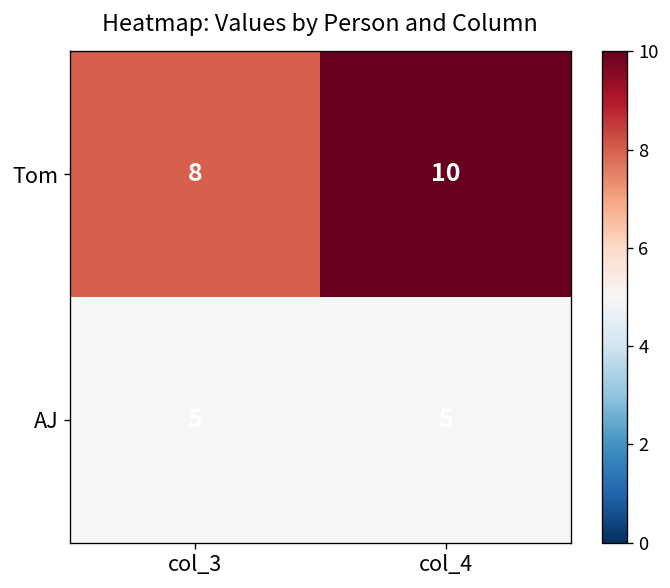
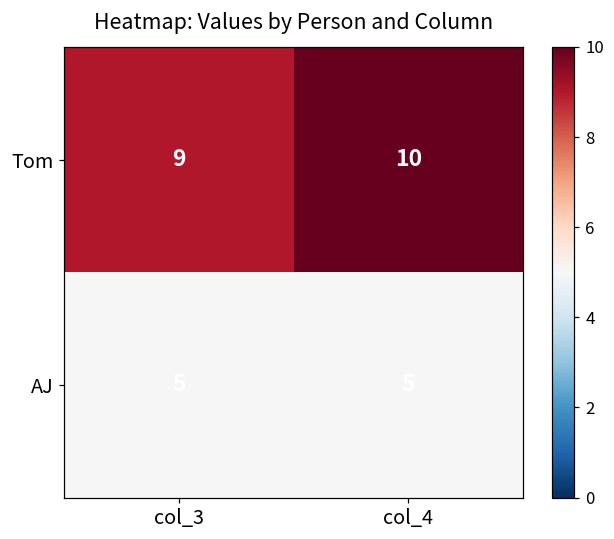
Tom, col_3: 8 -> 9
